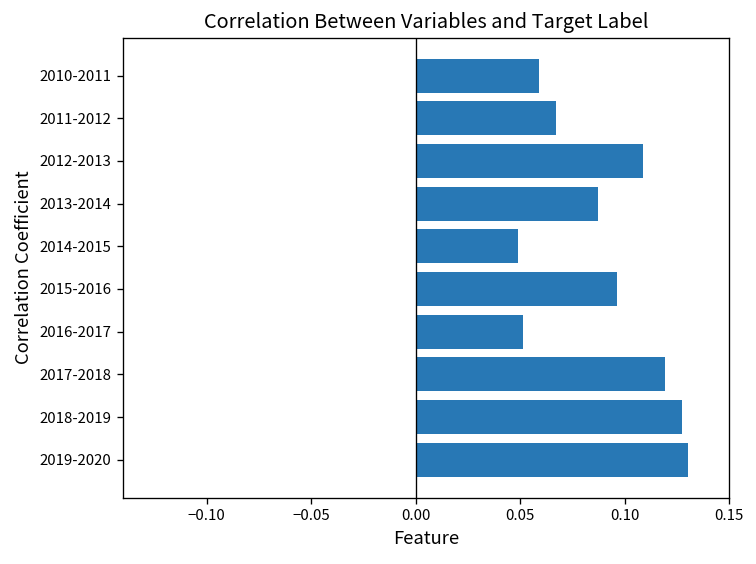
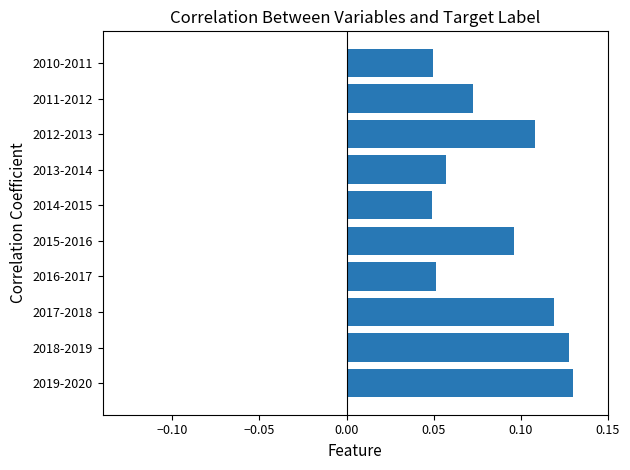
2010-2011: 0.059 -> 0.050
2011-2012: 0.067 -> 0.073
2013-2014: 0.087 -> 0.057
